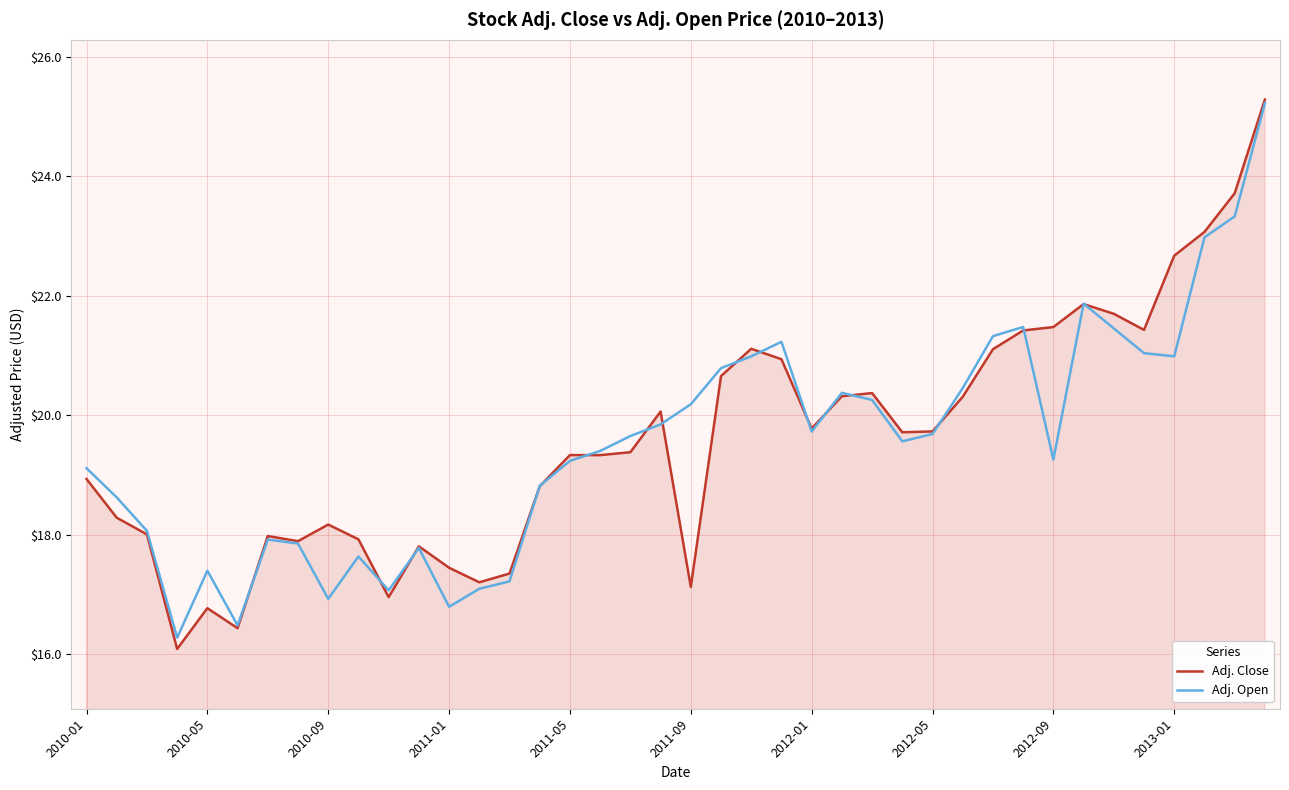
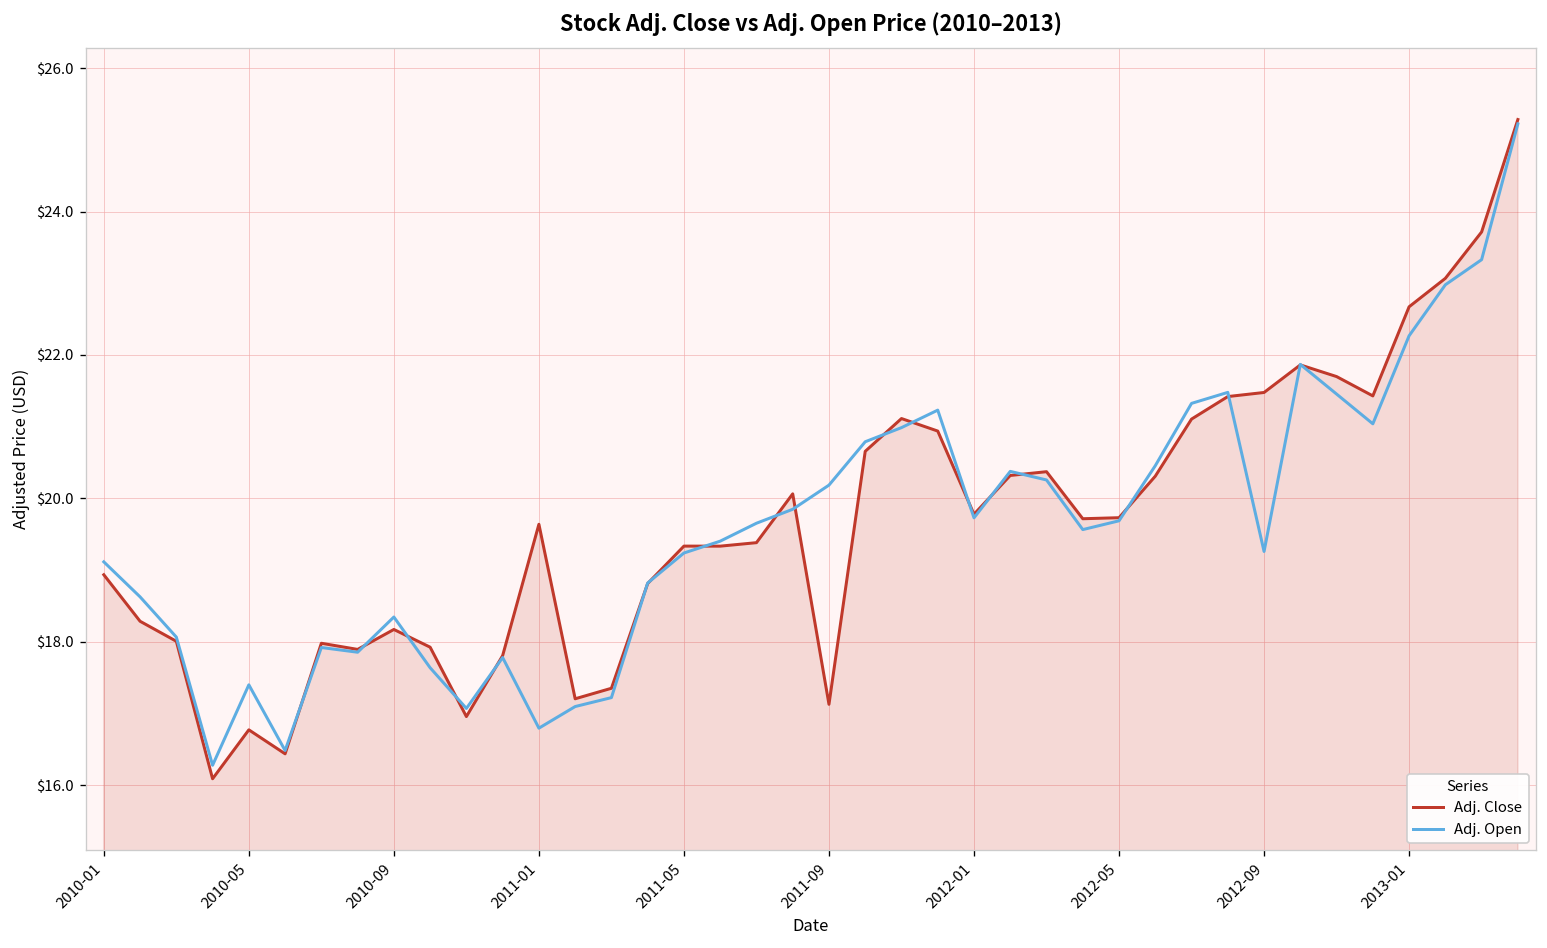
Adj. Open, 2010-09: $16.9 -> $18.3
Adj. Close, 2011-01: $17.4 -> $19.6
Adj. Open, 2013-01: $21.0 -> $22.3
